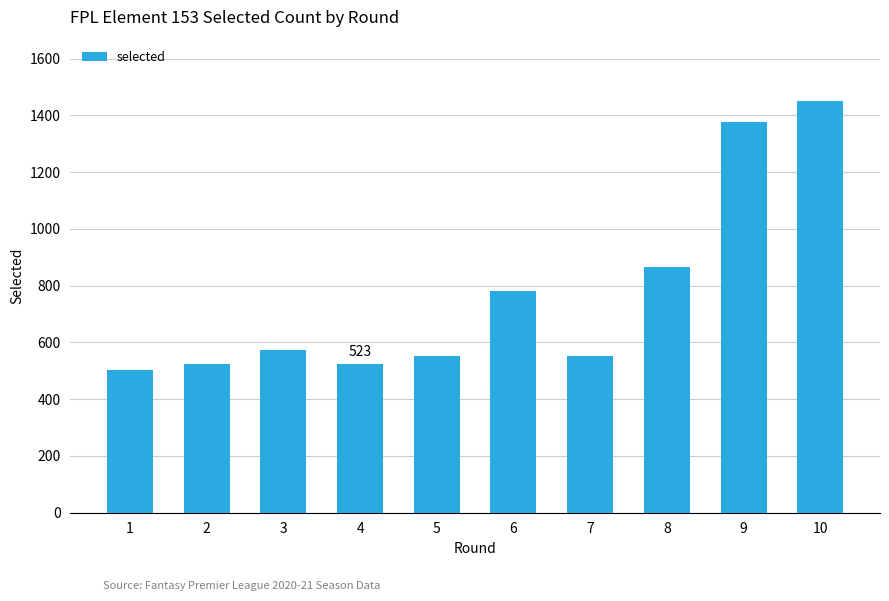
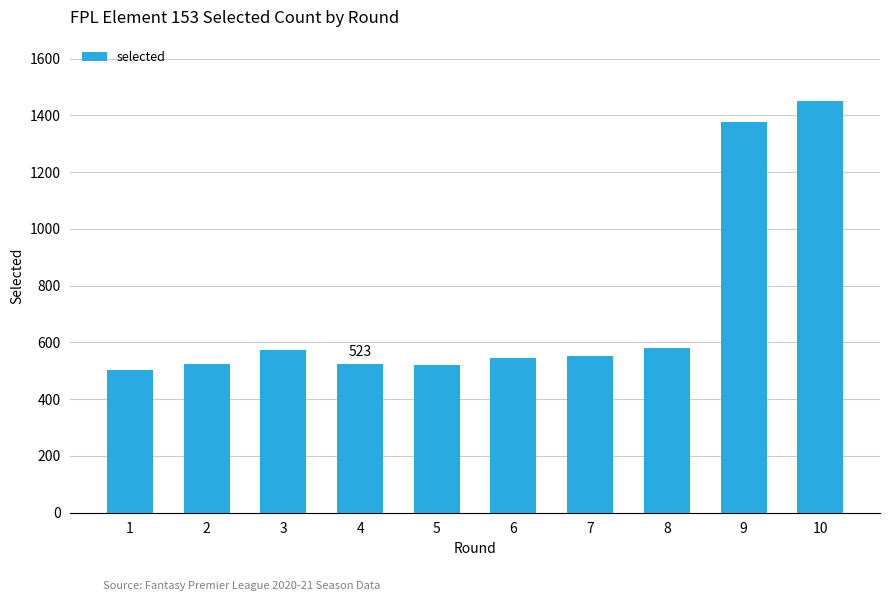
5: 550 -> 520
6: 780 -> 540
8: 870 -> 580
